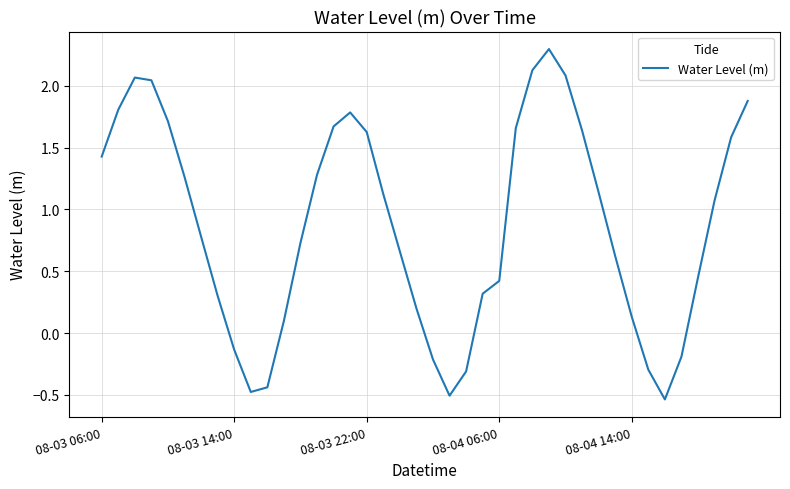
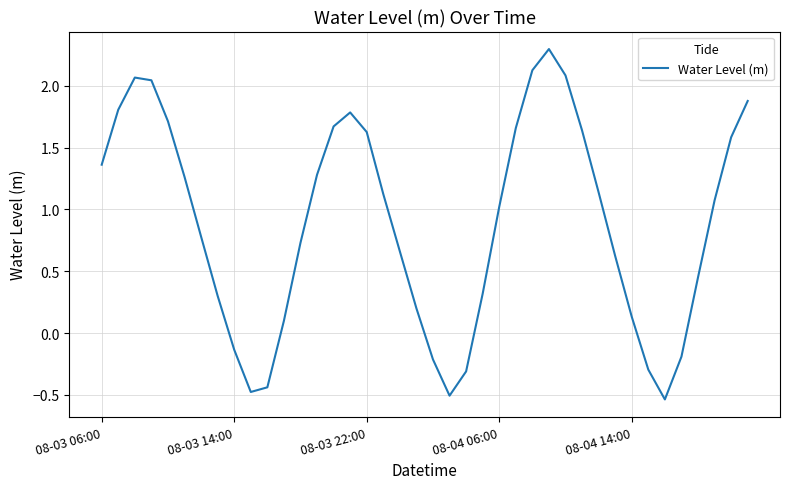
08-03 06:00: 1.43 -> 1.36
08-04 06:00: 0.42 -> 1.02
